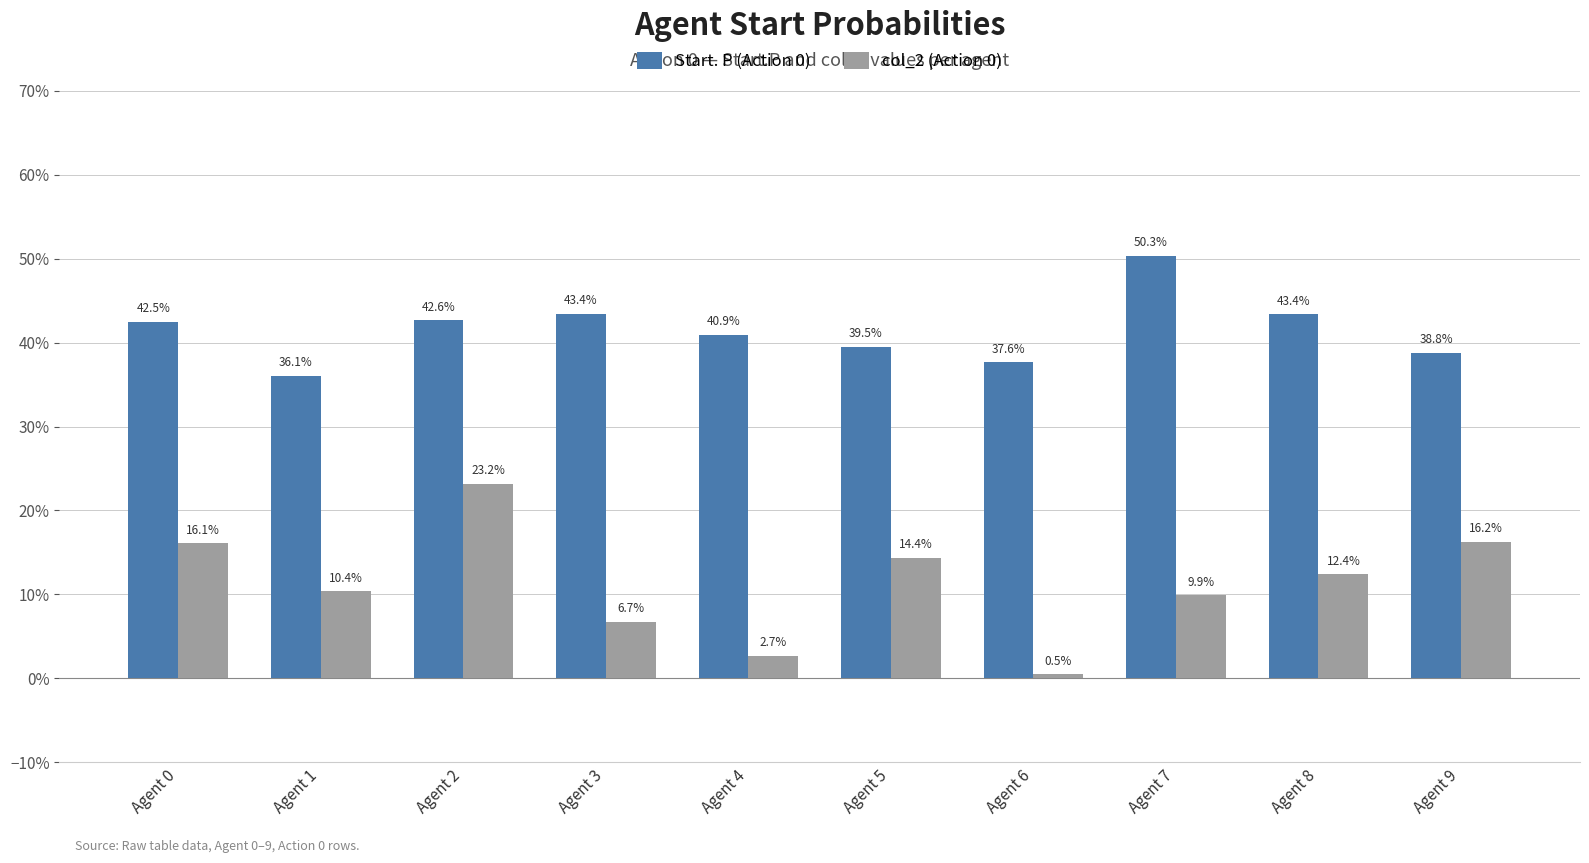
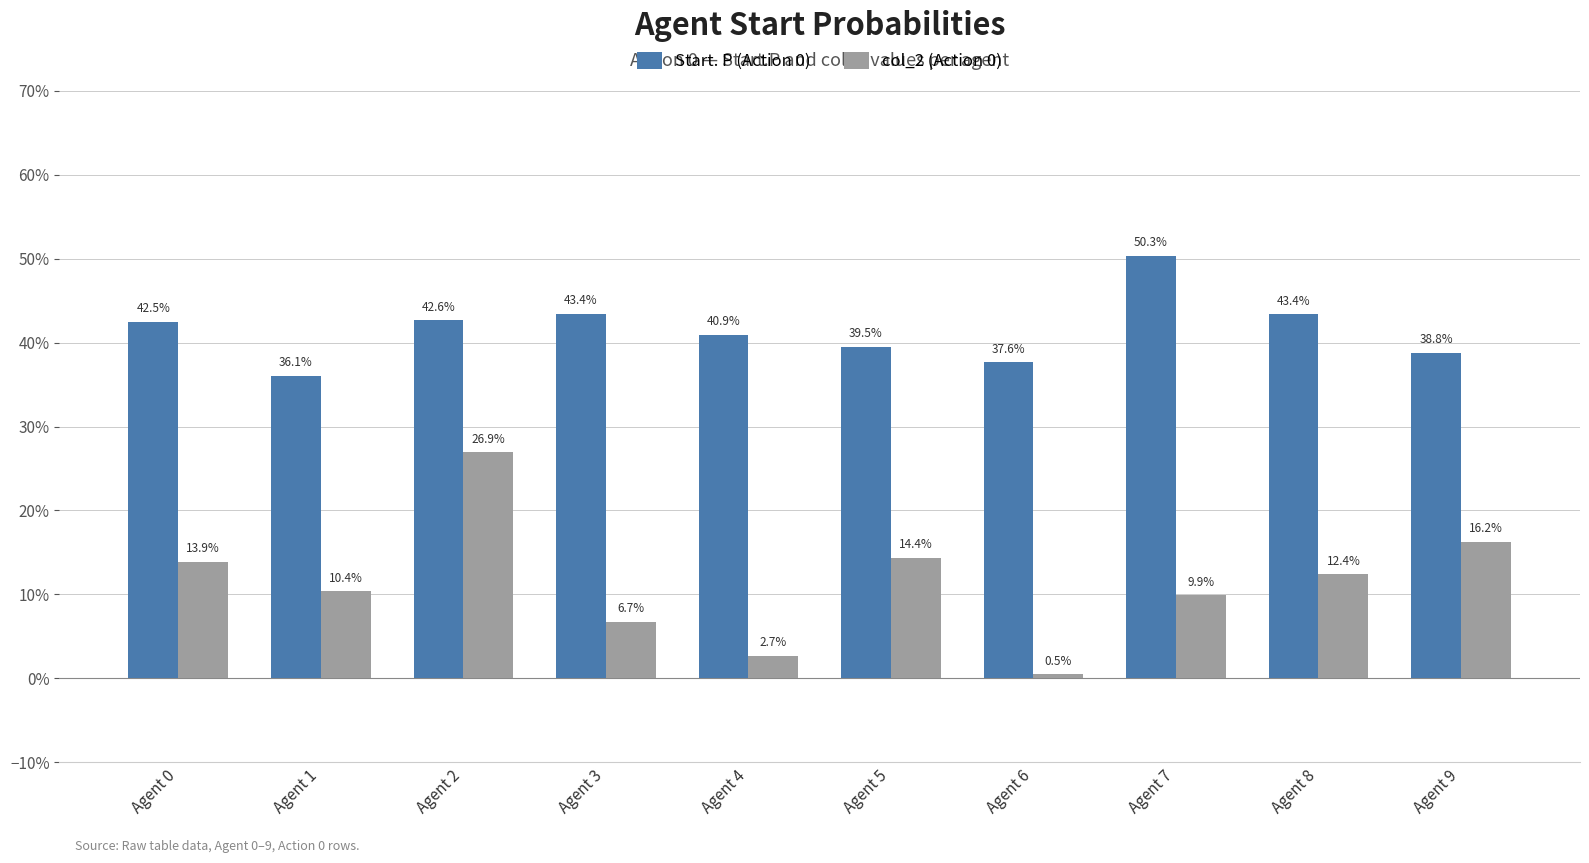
col_2 (Action 0), Agent 0: 16.1% -> 13.9%
col_2 (Action 0), Agent 2: 23.2% -> 26.9%
